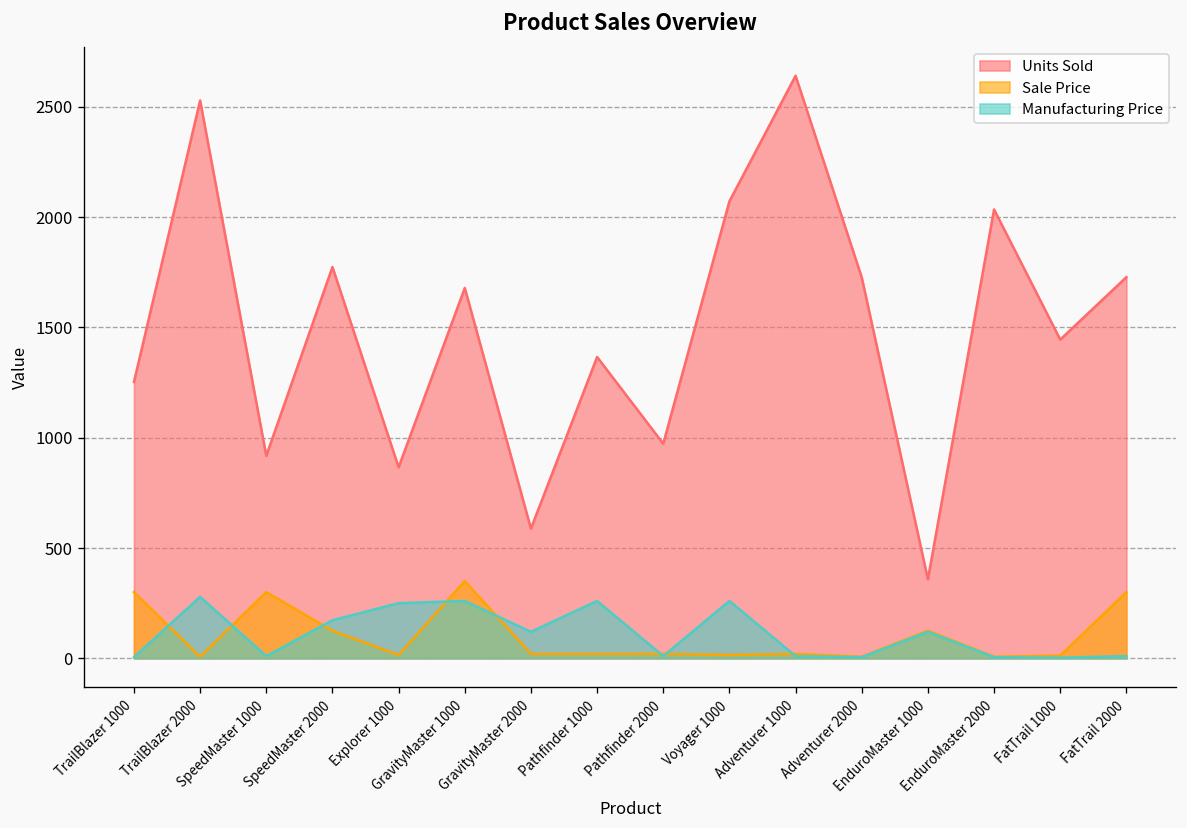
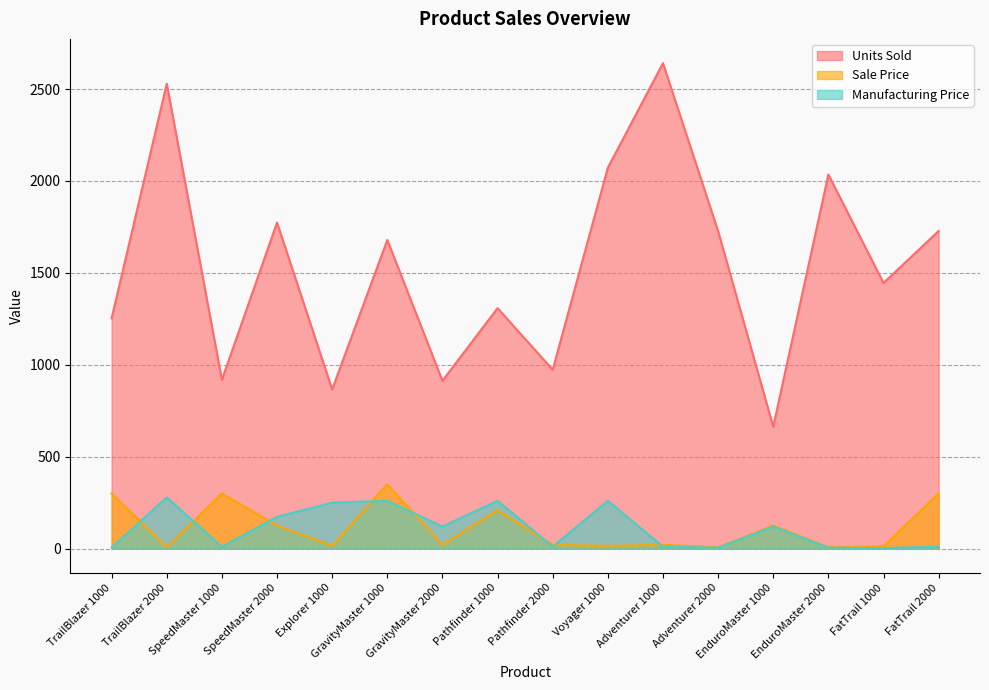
Units Sold, GravityMaster 2000: 590 -> 910
Units Sold, Pathfinder 1000: 1370 -> 1310
Sale Price, Pathfinder 1000: 20 -> 210
Units Sold, EnduroMaster 1000: 360 -> 660
